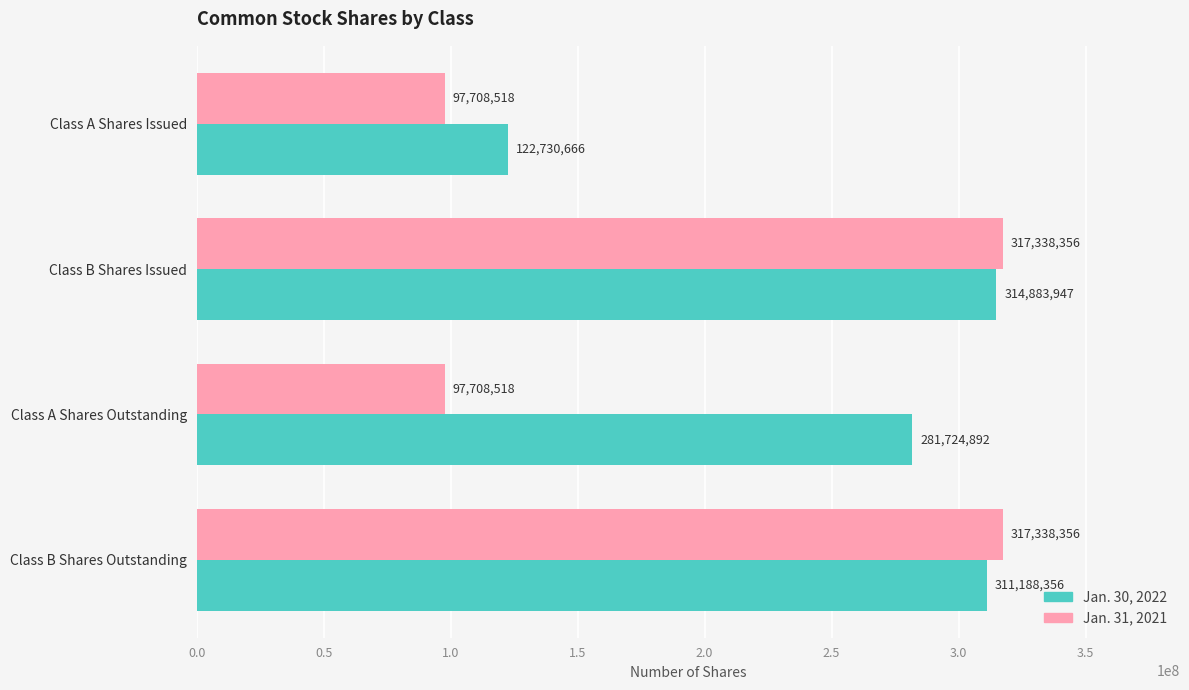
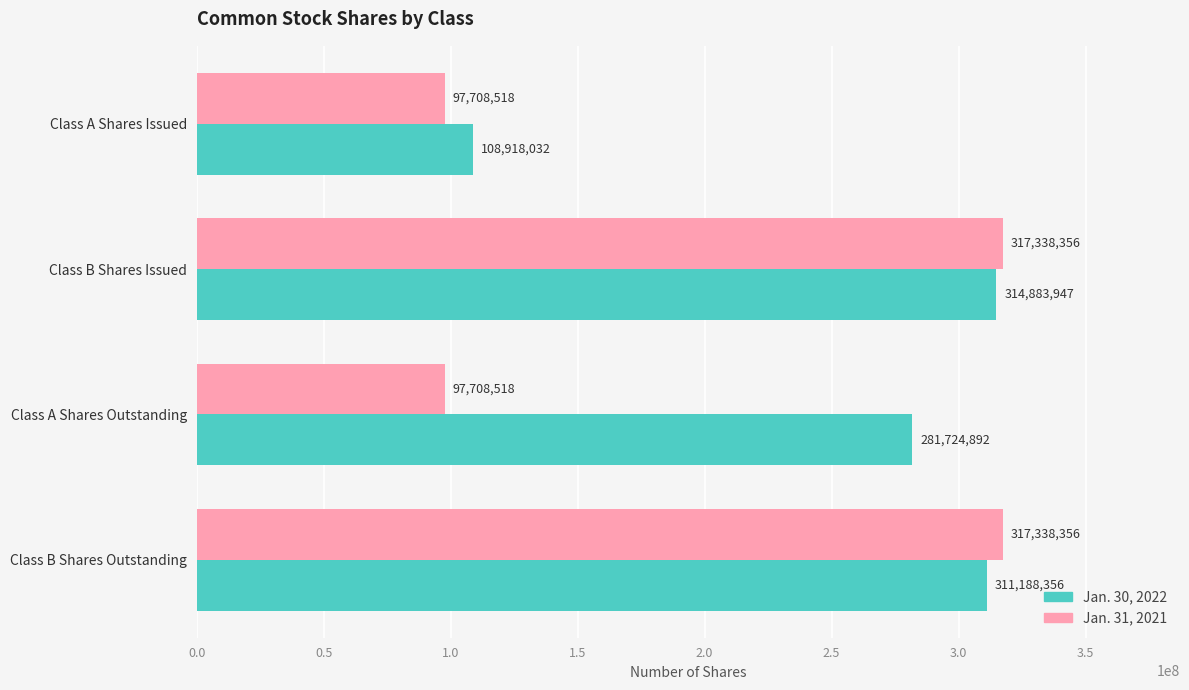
Jan. 30, 2022, Class A Shares Issued: 122,730,666 -> 108,918,032
